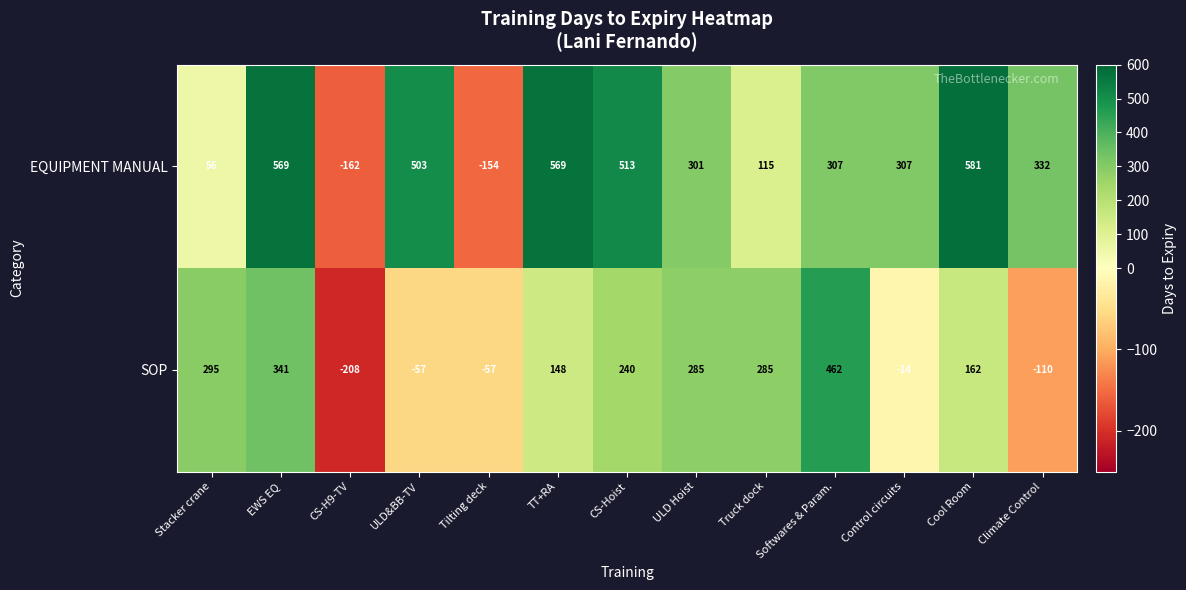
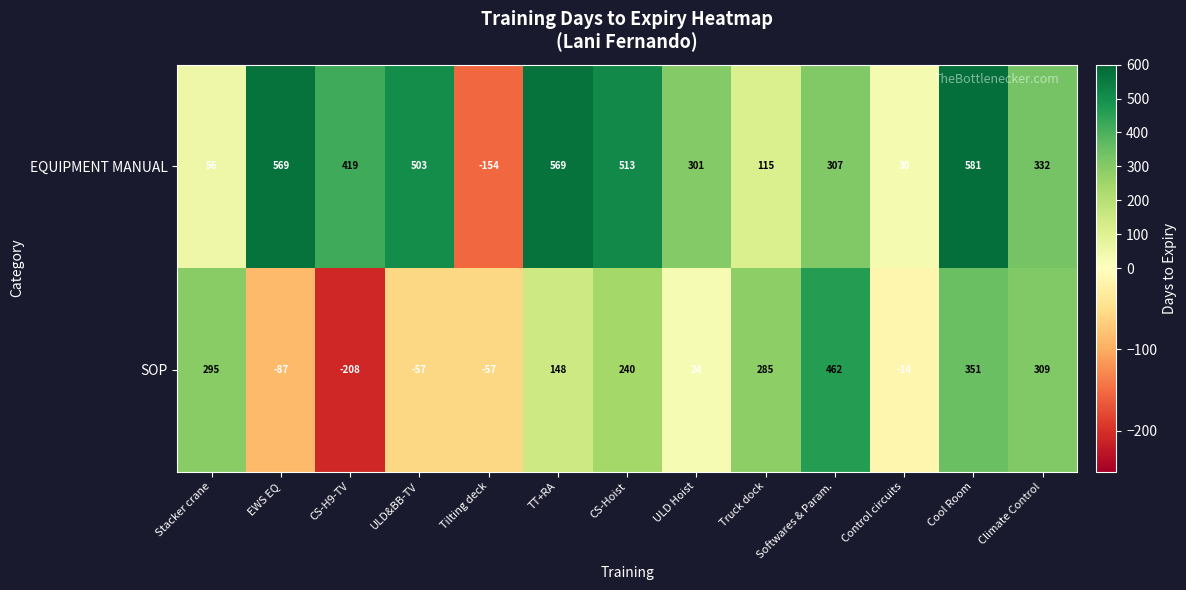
EQUIPMENT MANUAL, CS-H9-TV: -162 -> 419
EQUIPMENT MANUAL, Control circuits: 307 -> 30
SOP, EWS EQ: 341 -> -87
SOP, ULD Hoist: 285 -> 24
SOP, Cool Room: 162 -> 351
SOP, Climate Control: -110 -> 309
